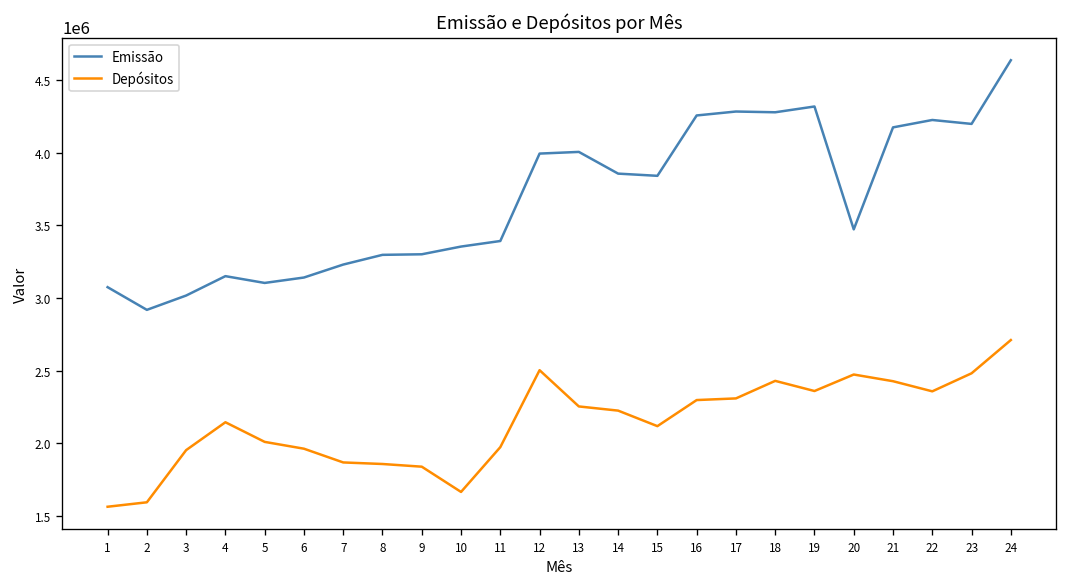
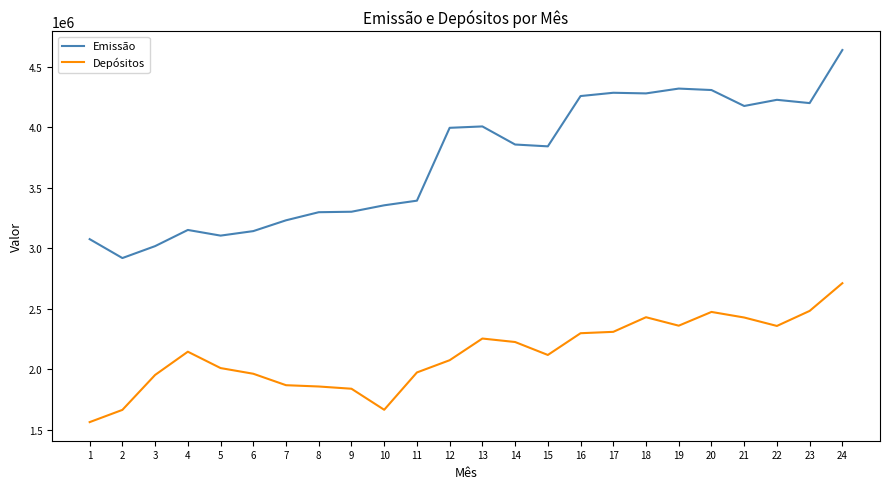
Depósitos, 2: 1590000 -> 1660000
Depósitos, 12: 2500000 -> 2070000
Emissão, 20: 3470000 -> 4310000
